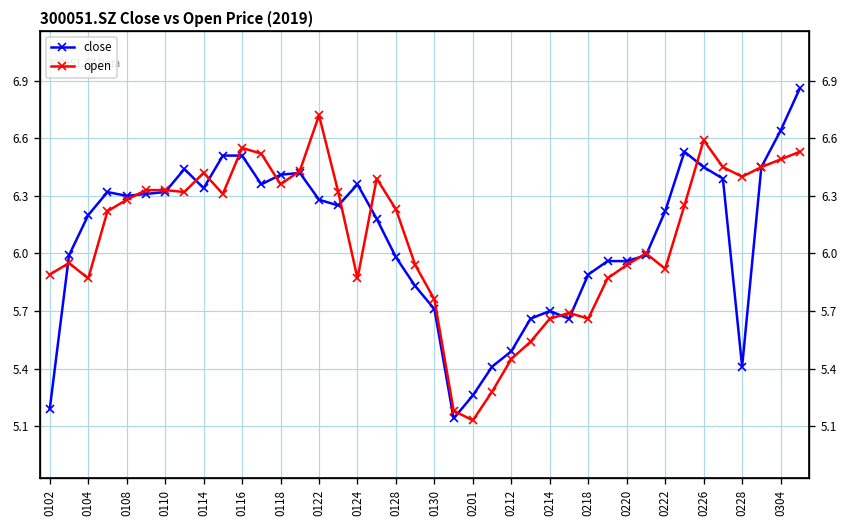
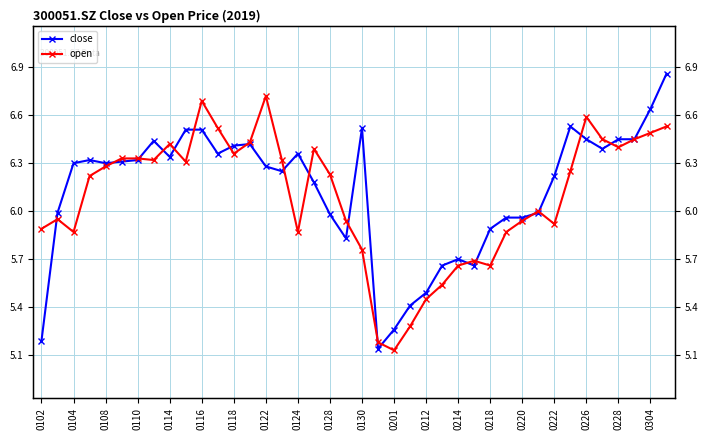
close, 0104: 6.2 -> 6.3
open, 0116: 6.55 -> 6.69
close, 0130: 5.71 -> 6.52
close, 0228: 5.41 -> 6.45
